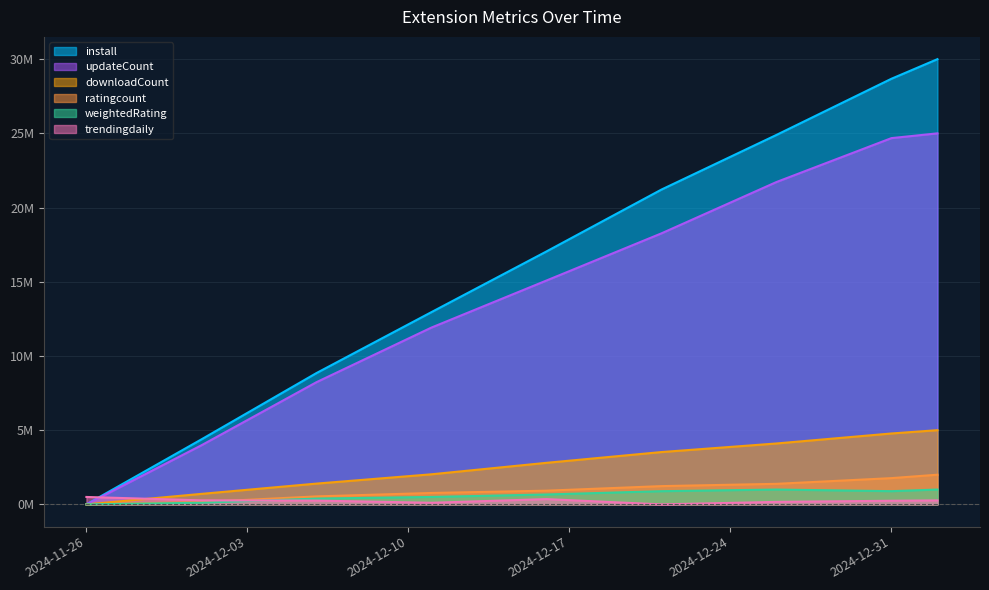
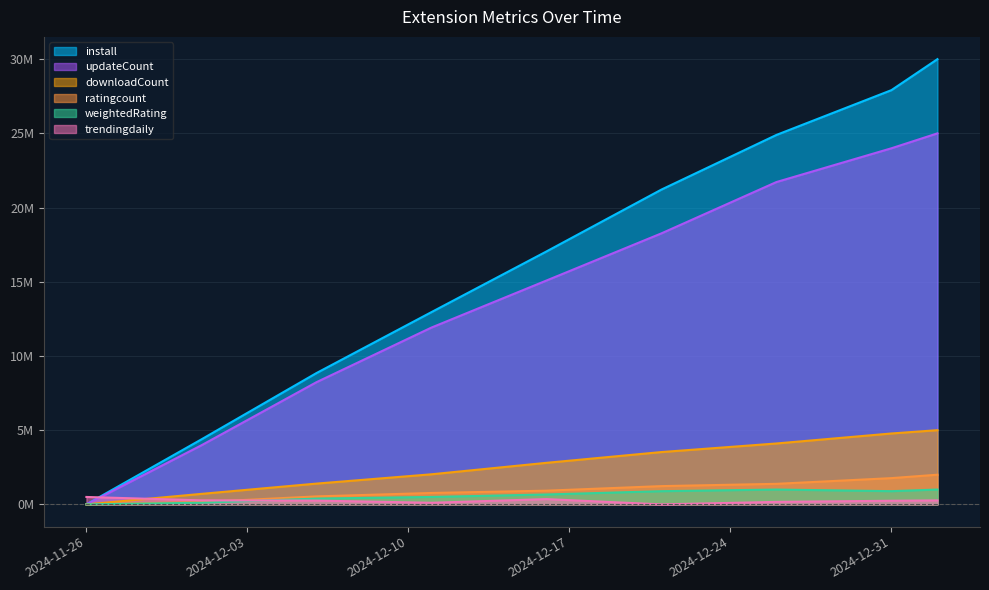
install, 2024-12-31: 28700000 -> 27900000
updateCount, 2024-12-31: 24700000 -> 24000000
